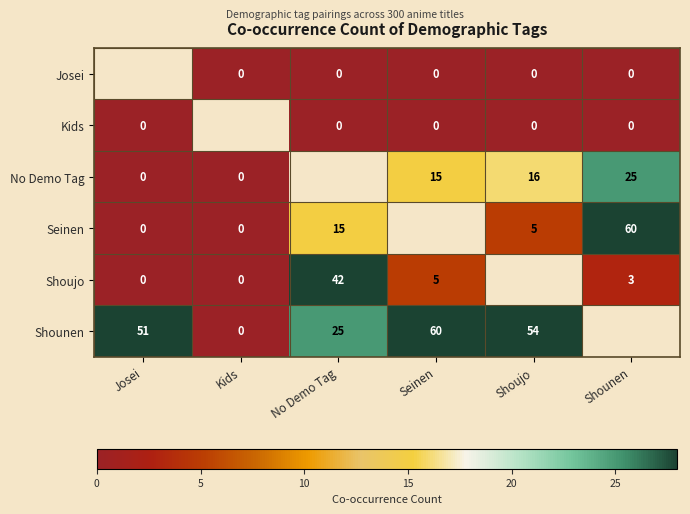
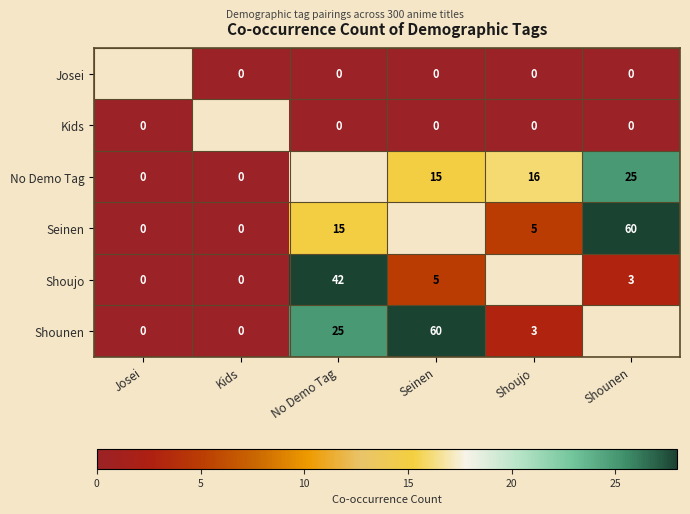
Shounen, Josei: 51 -> 0
Shounen, Shoujo: 54 -> 3
